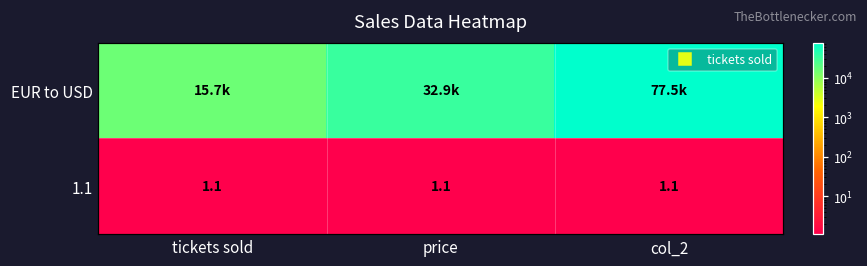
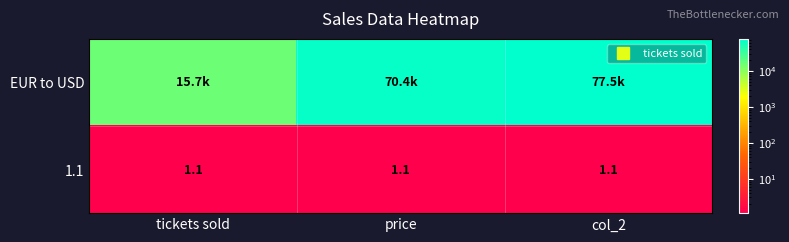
EUR to USD, price: 32.9k -> 70.4k
